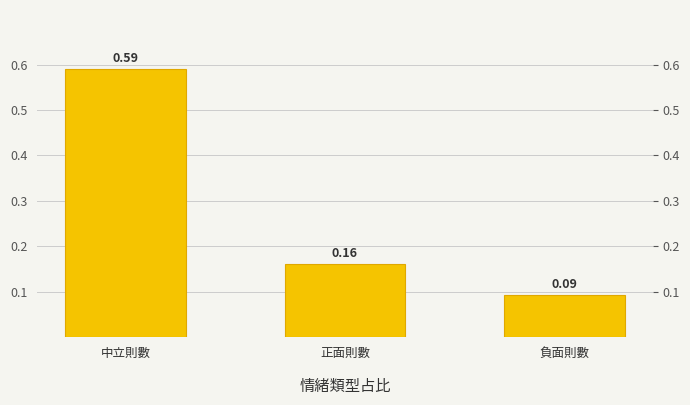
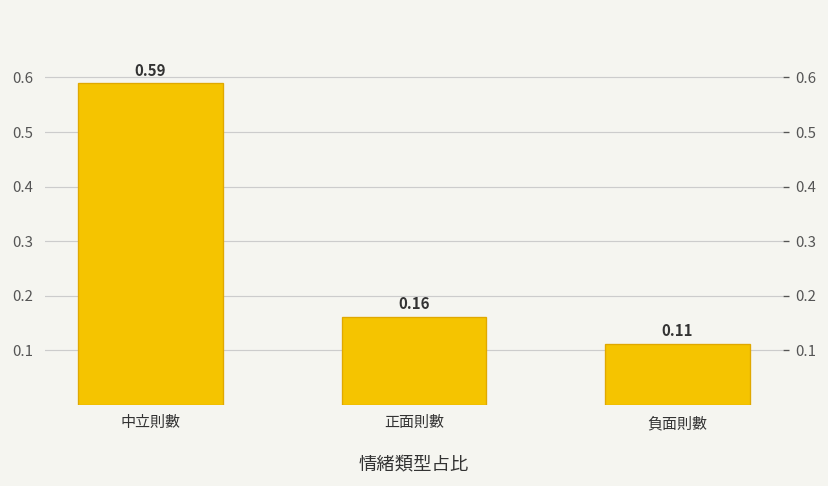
負面則數: 0.09 -> 0.11
